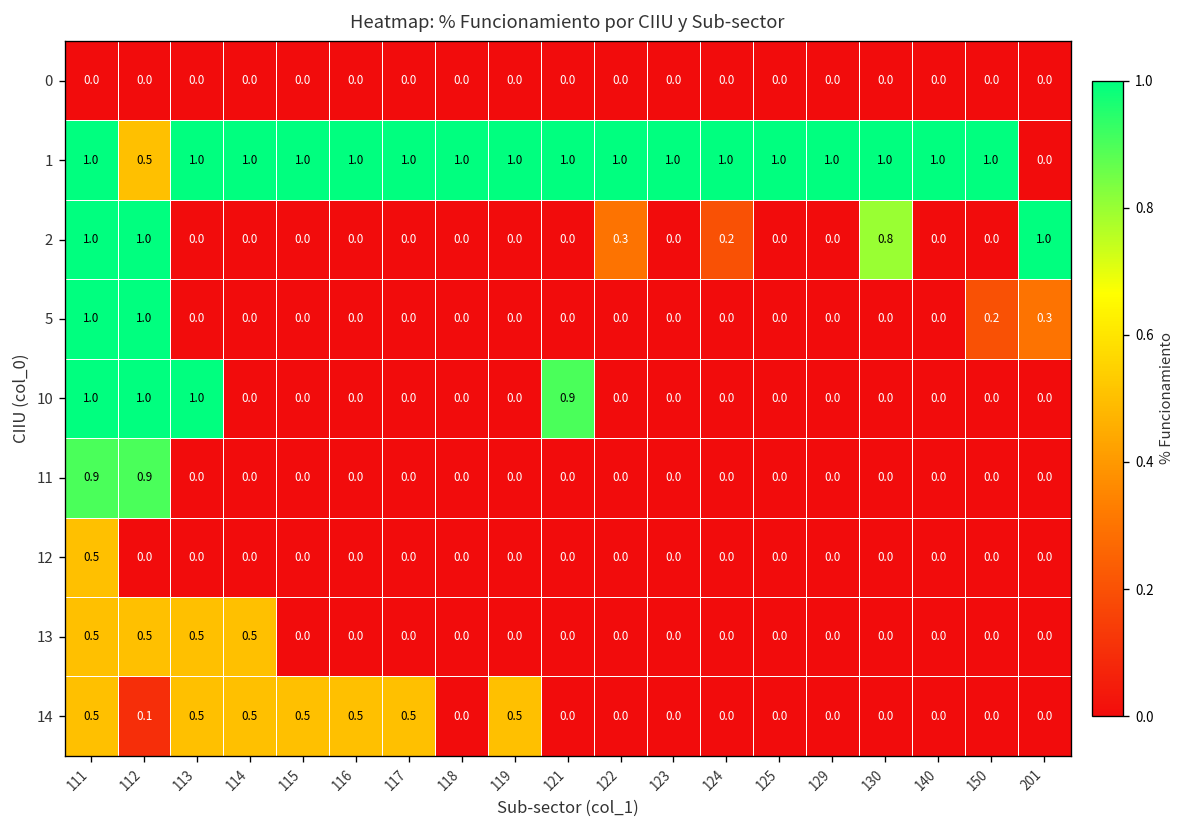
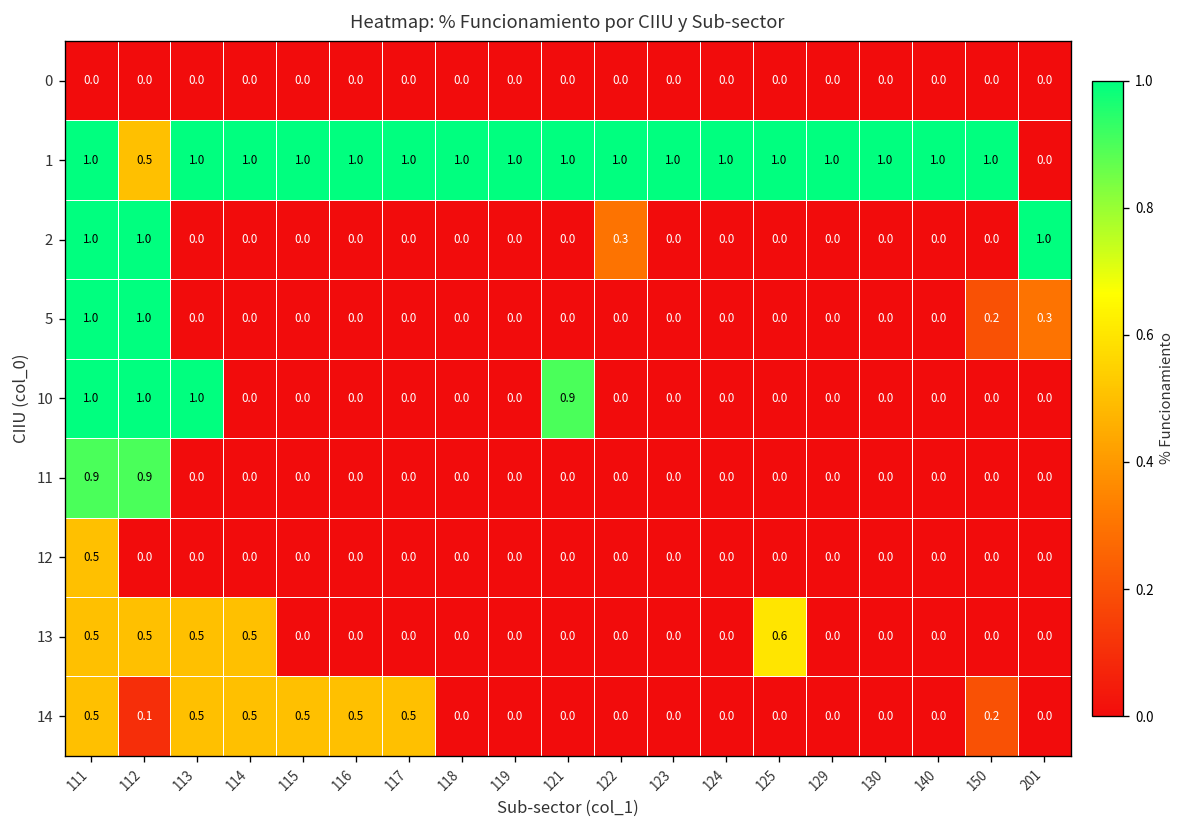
2, 124: 0.2 -> 0.0
2, 130: 0.8 -> 0.0
13, 125: 0.0 -> 0.6
14, 119: 0.5 -> 0.0
14, 150: 0.0 -> 0.2
